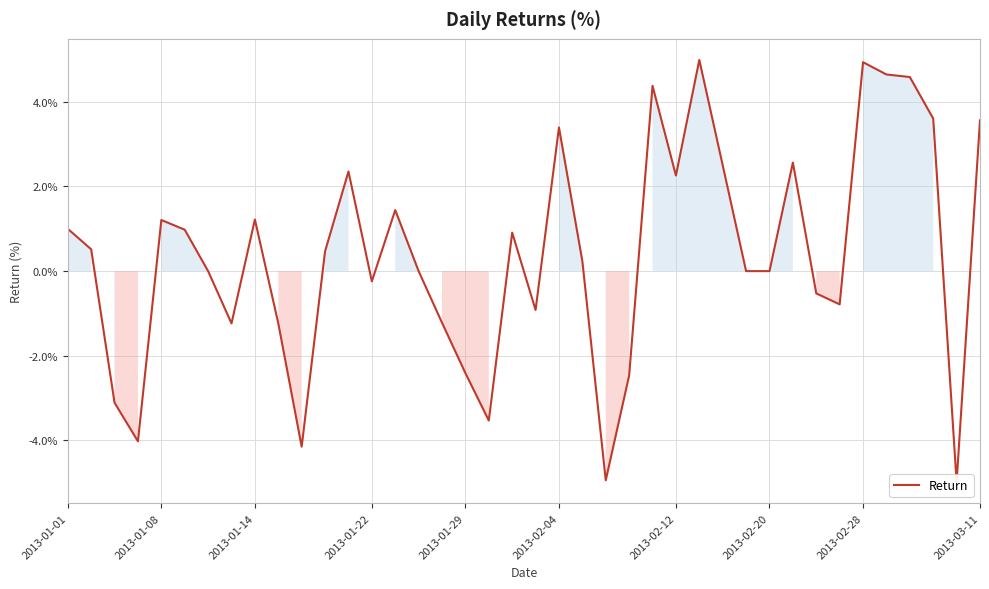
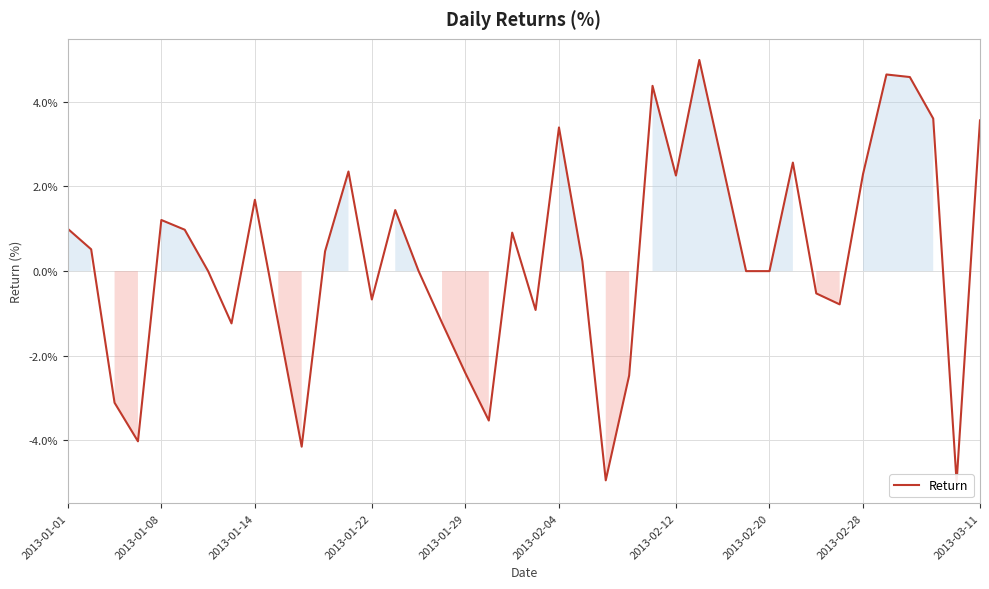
2013-01-14: 1.2% -> 1.7%
2013-01-22: -0.2% -> -0.7%
2013-02-28: 4.9% -> 2.3%
